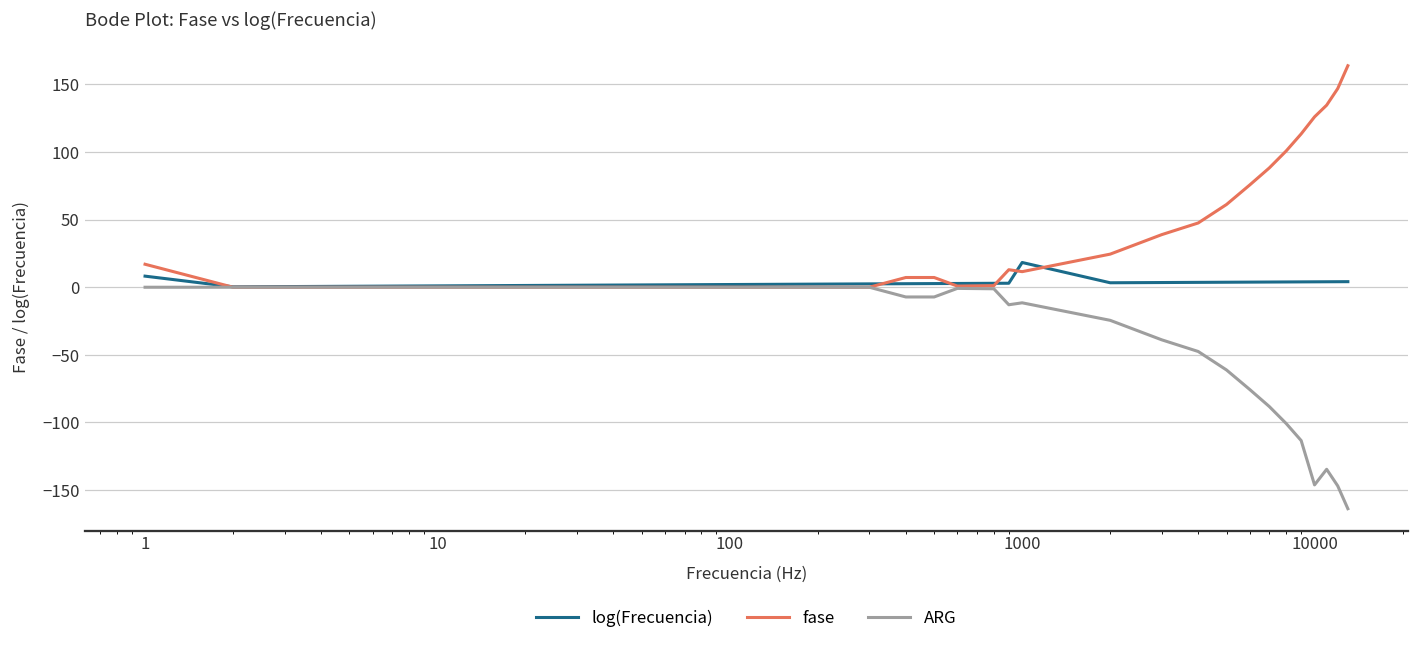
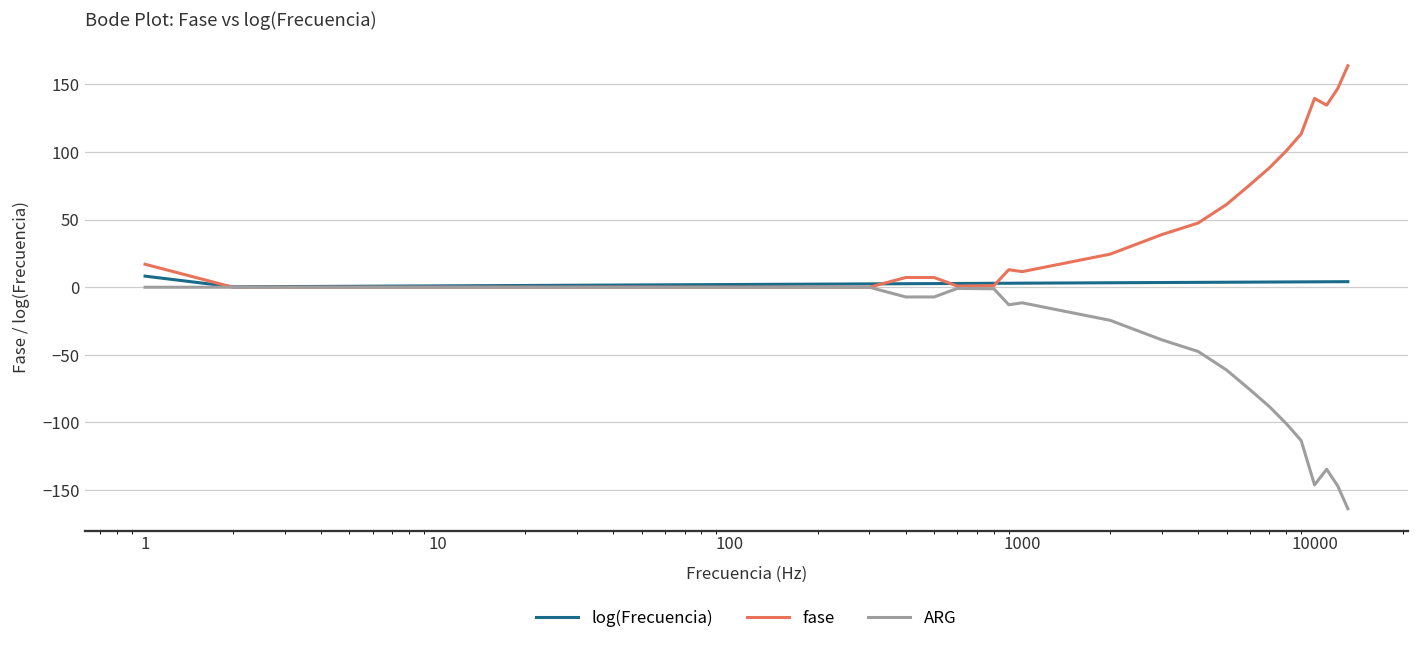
log(Frecuencia), 1000: 18 -> 3
fase, 10000: 126 -> 140
